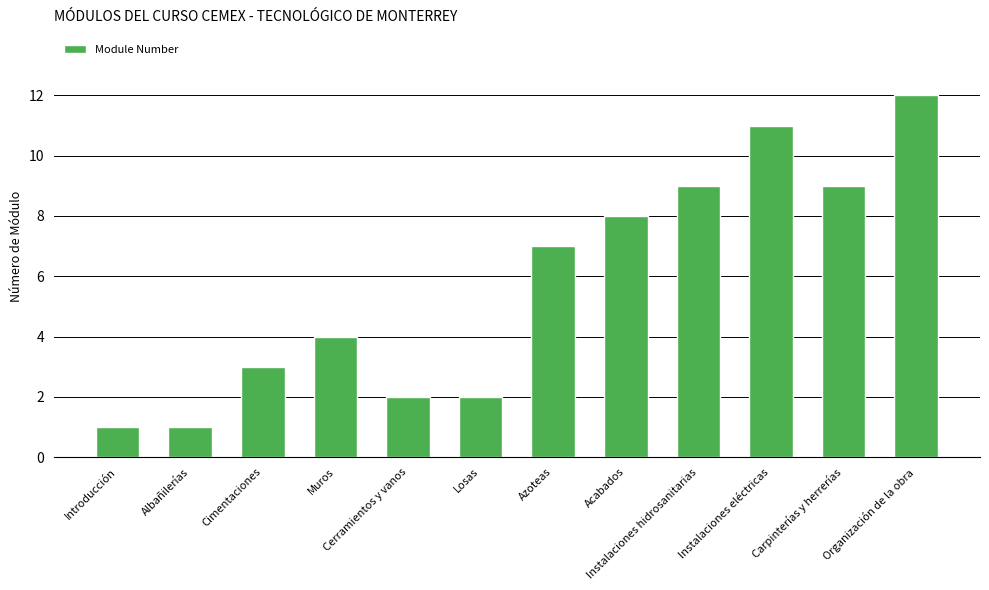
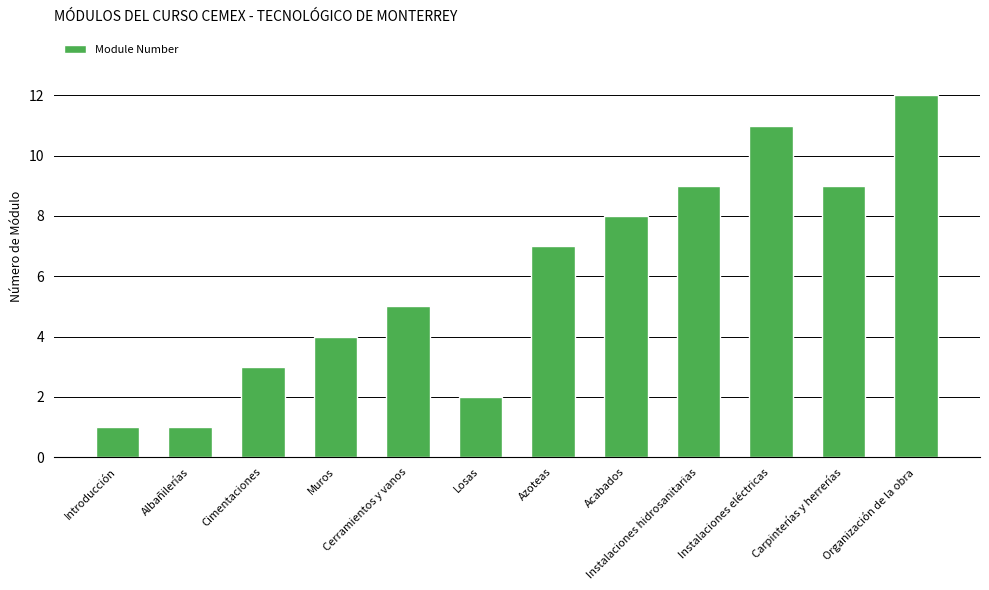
Cerramientos y vanos: 2 -> 5
